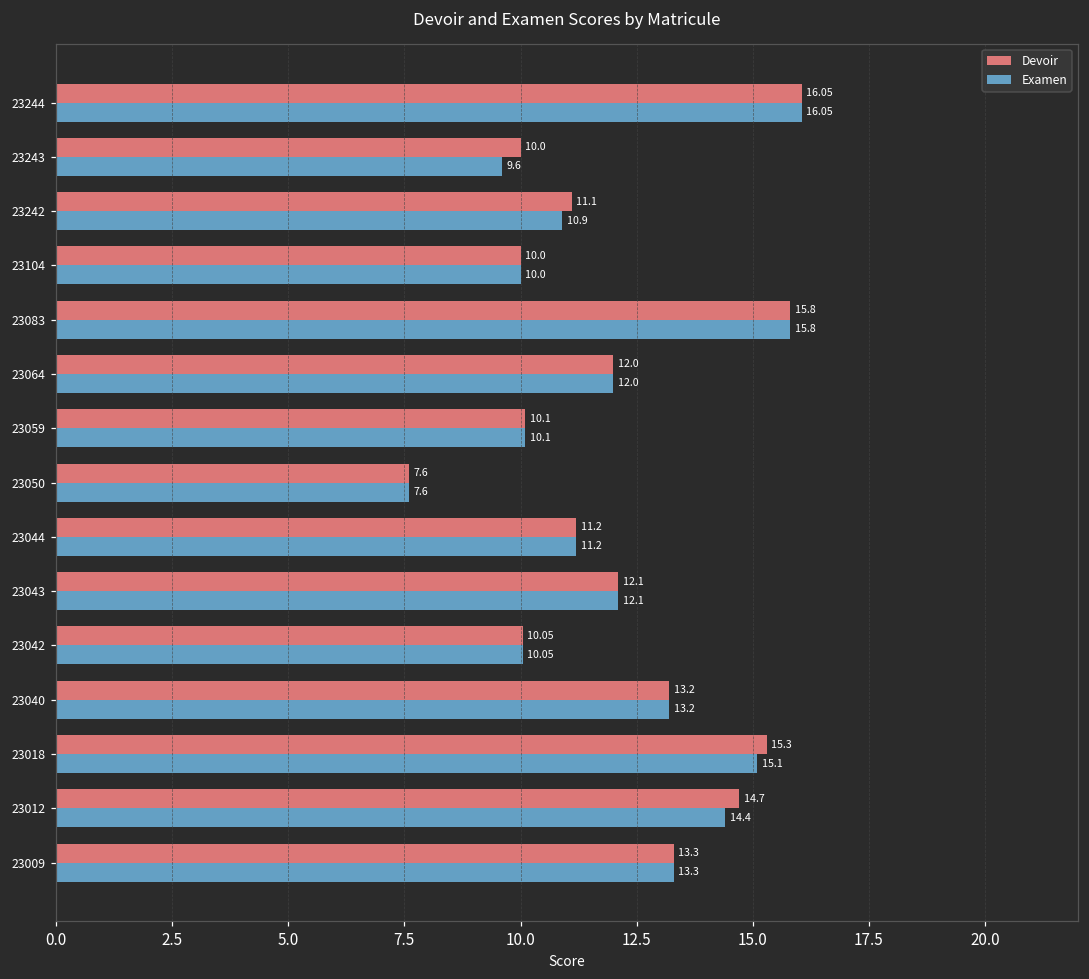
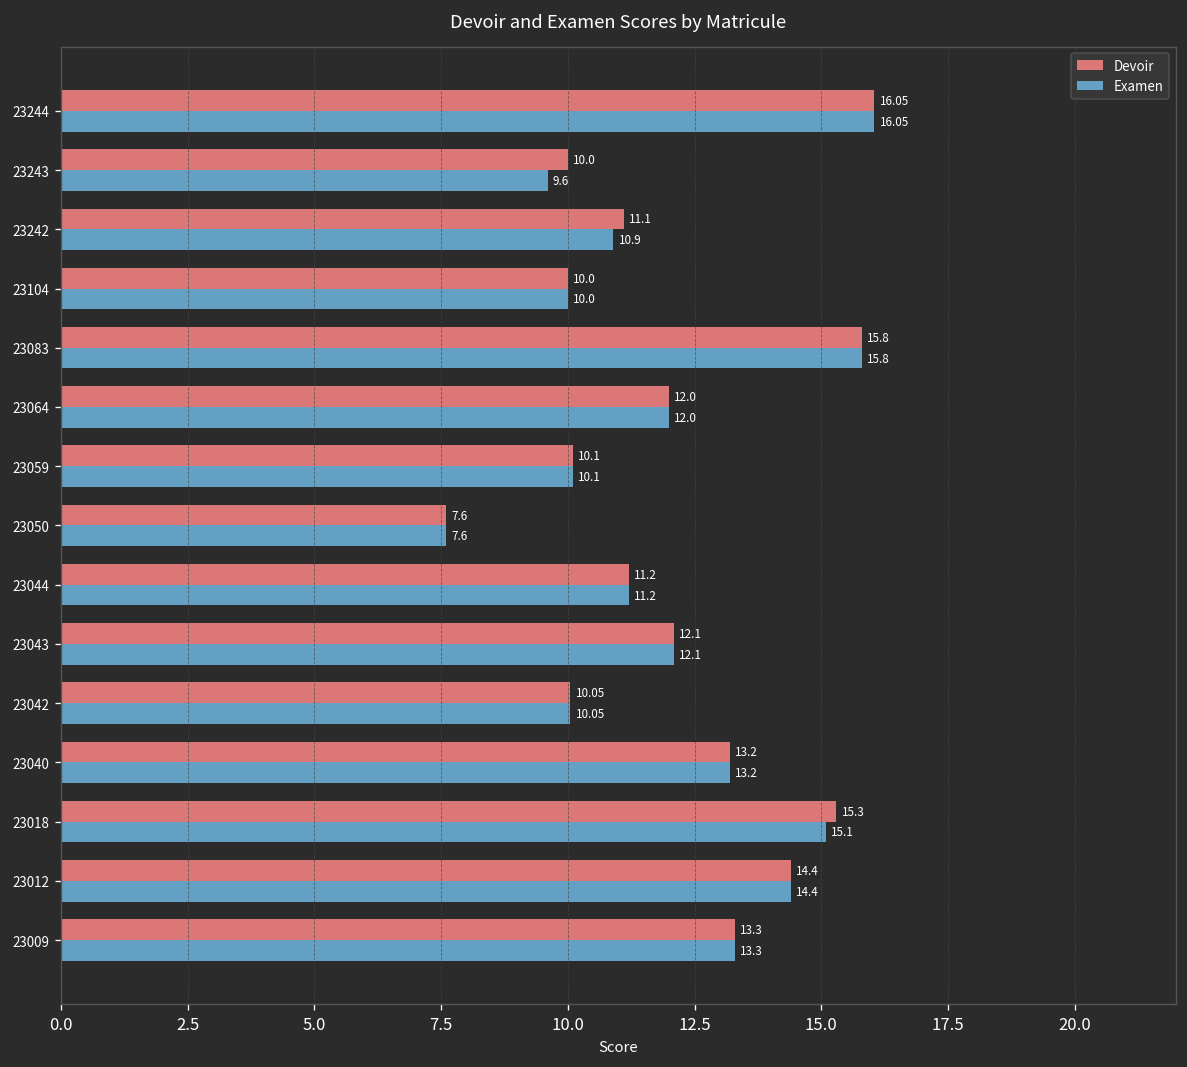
Devoir, 23012: 14.7 -> 14.4
